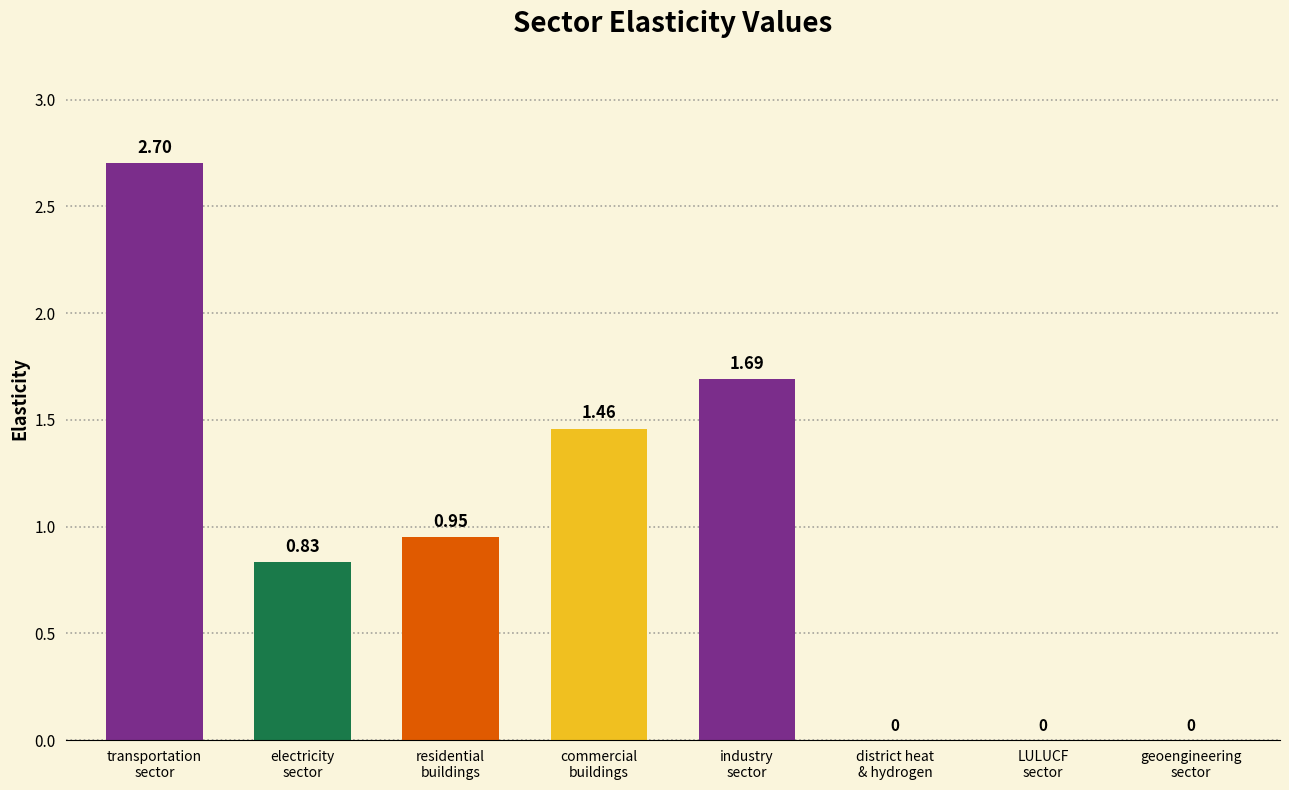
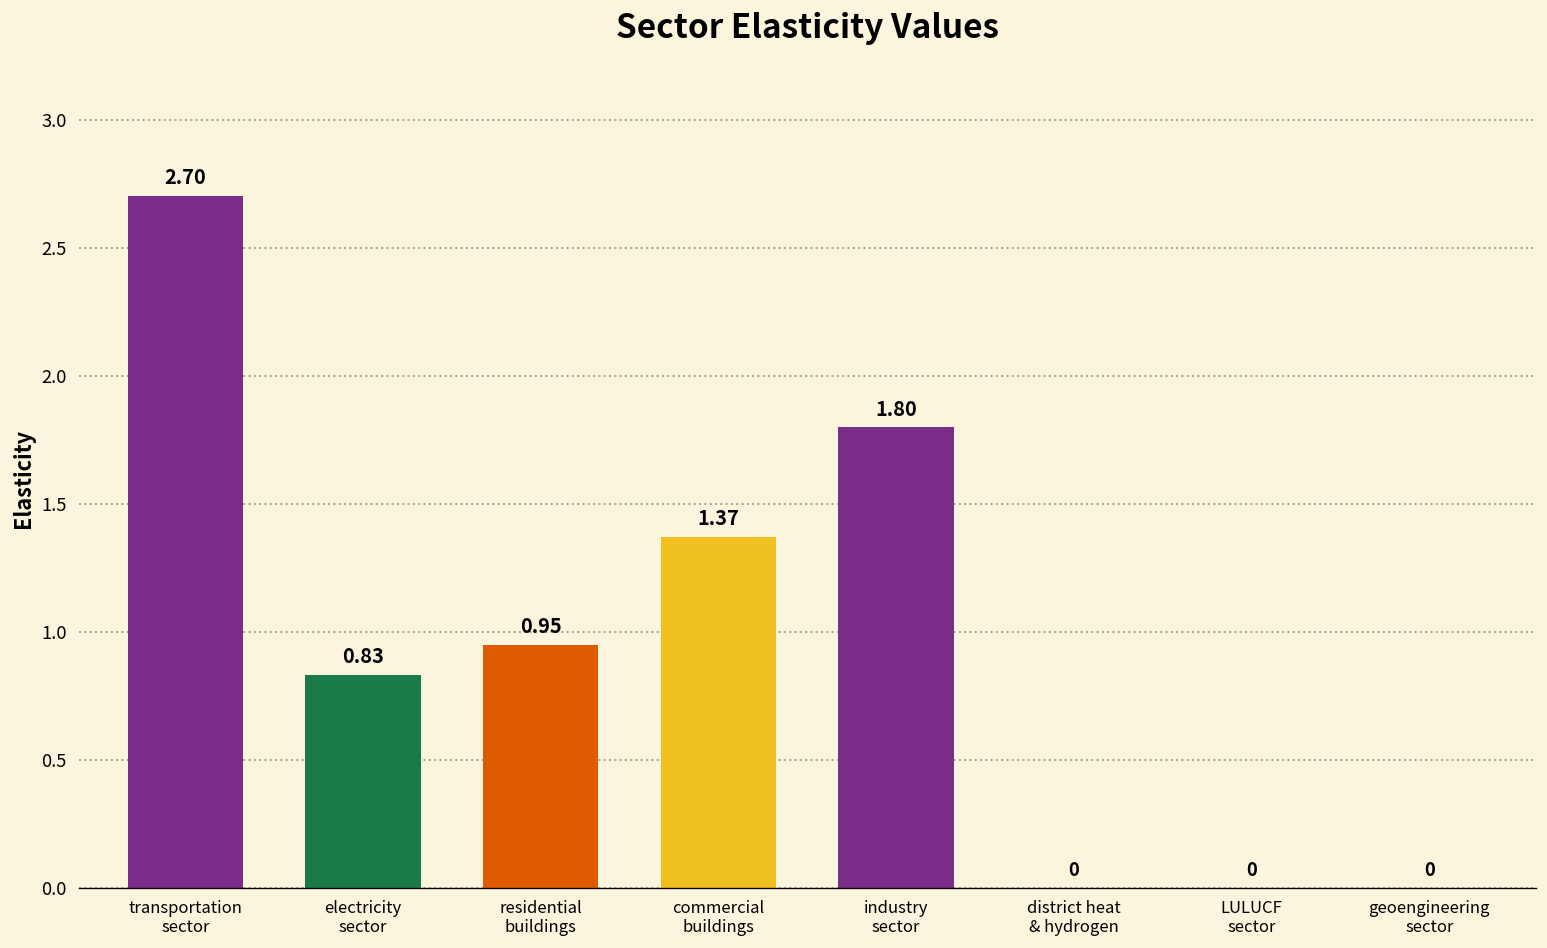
commercial buildings: 1.46 -> 1.37
industry sector: 1.69 -> 1.80
